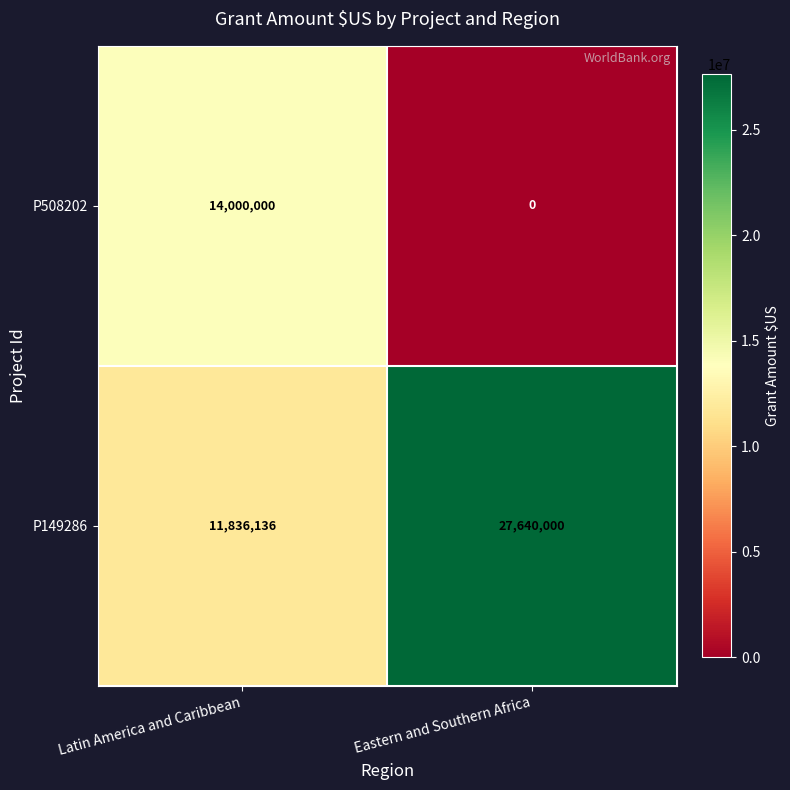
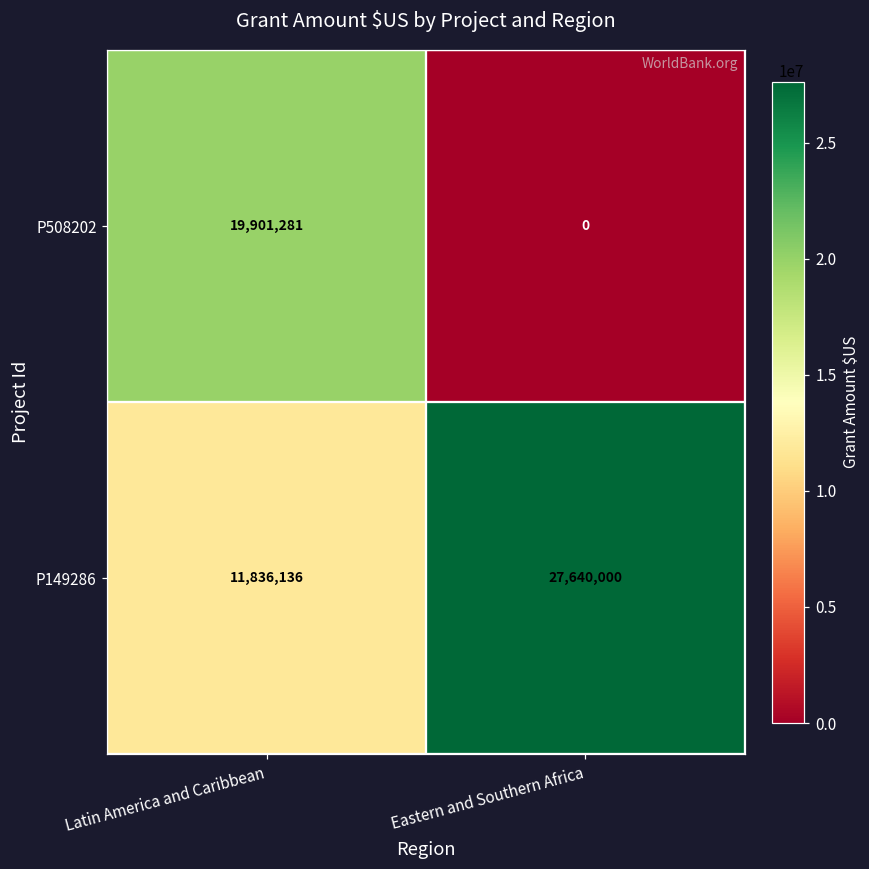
P508202, Latin America and Caribbean: 14,000,000 -> 19,901,281
